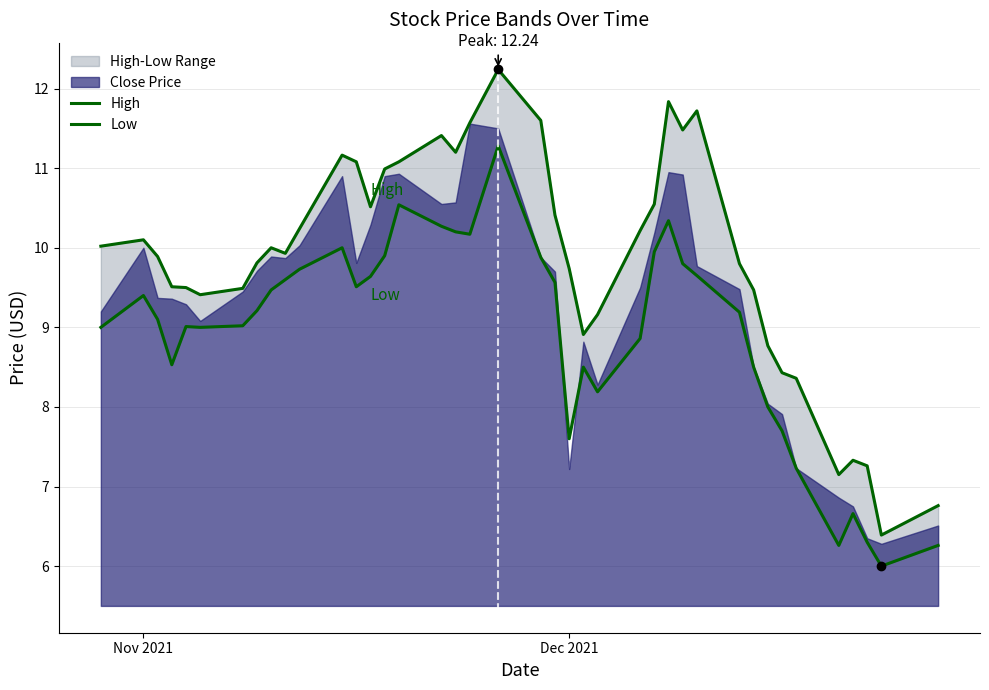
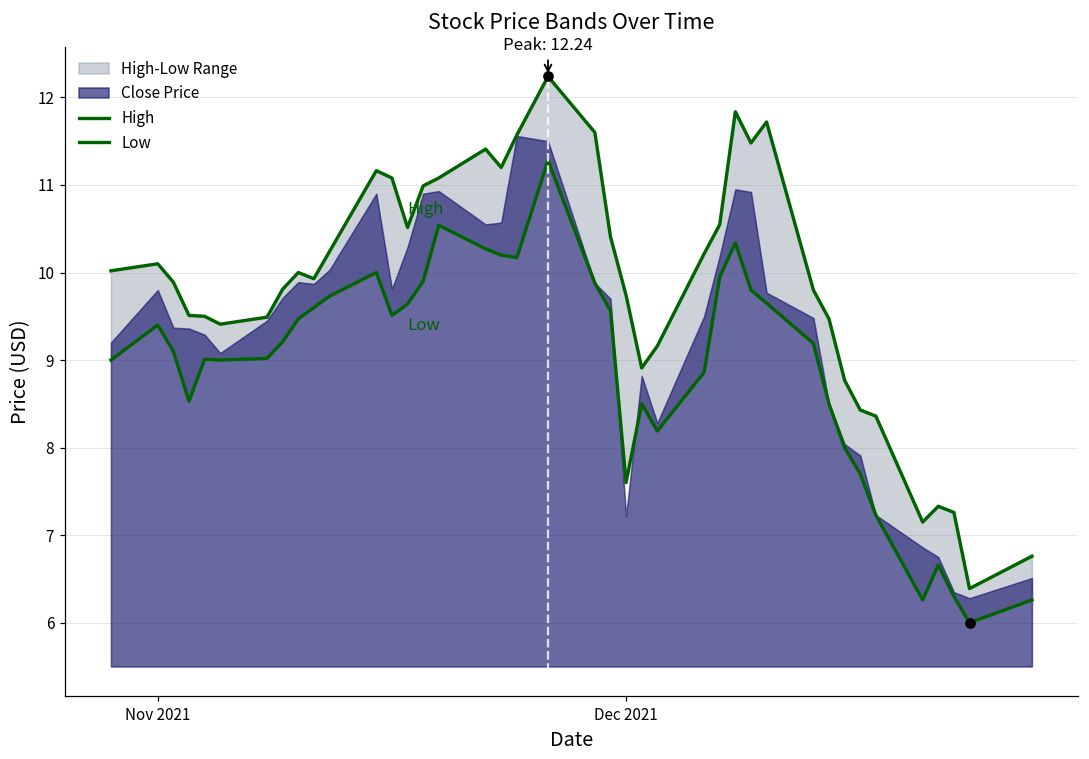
Close Price, Nov 2021: 10.0 -> 9.8
